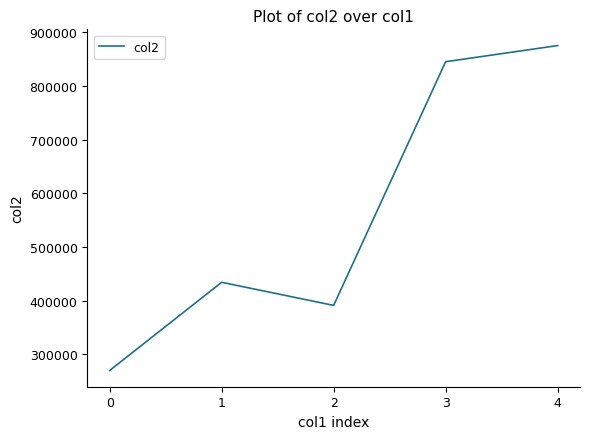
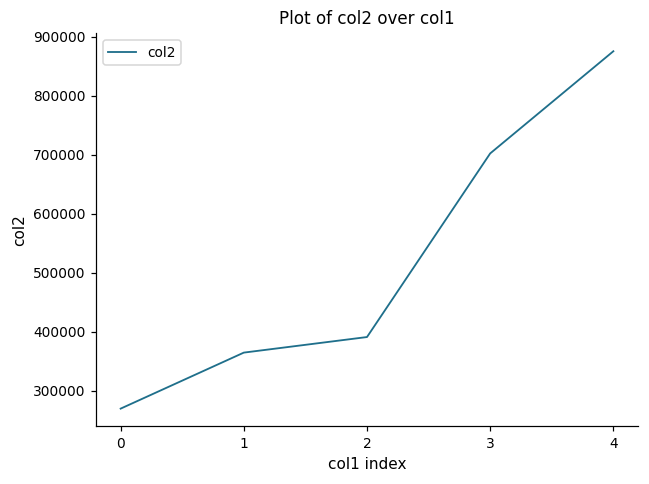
1: 430000 -> 360000
3: 850000 -> 700000
